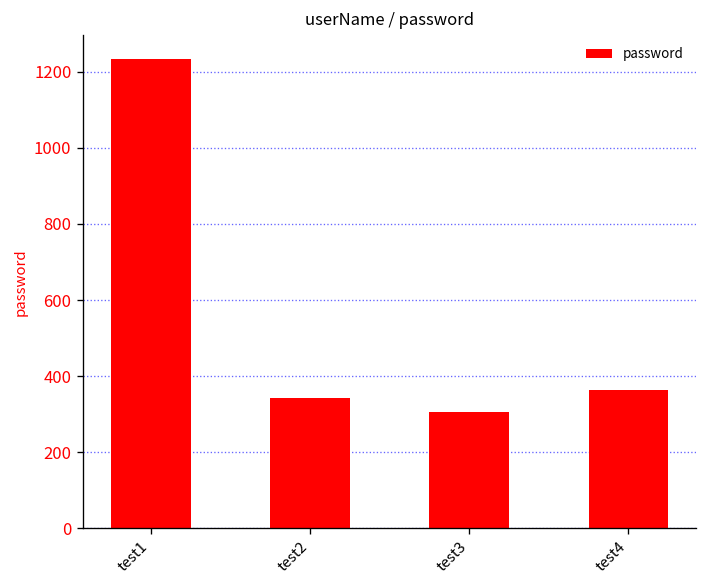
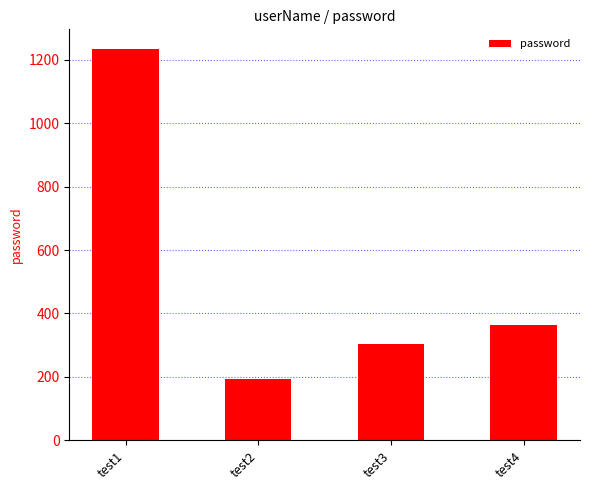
test2: 340 -> 190
